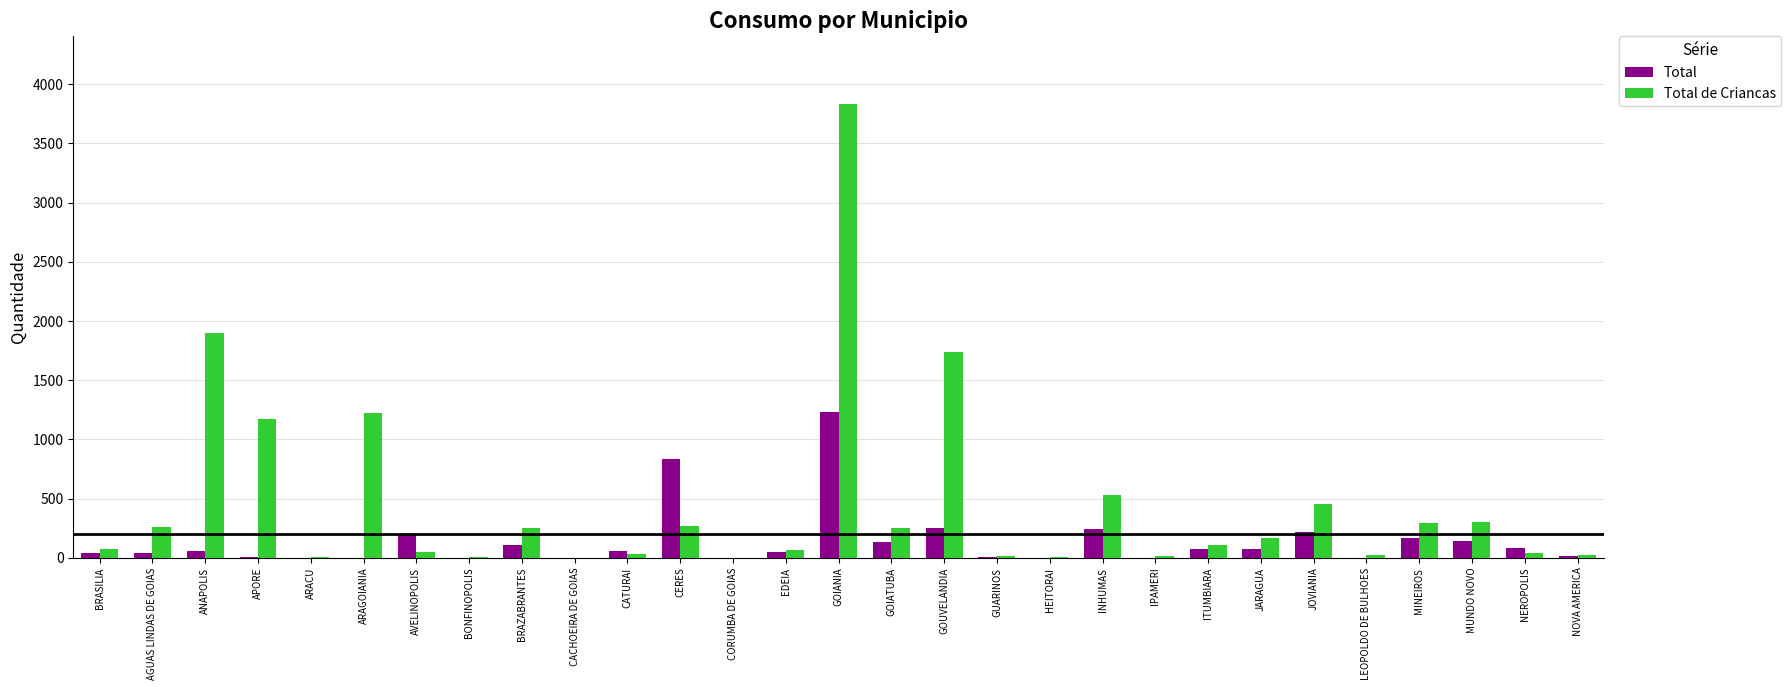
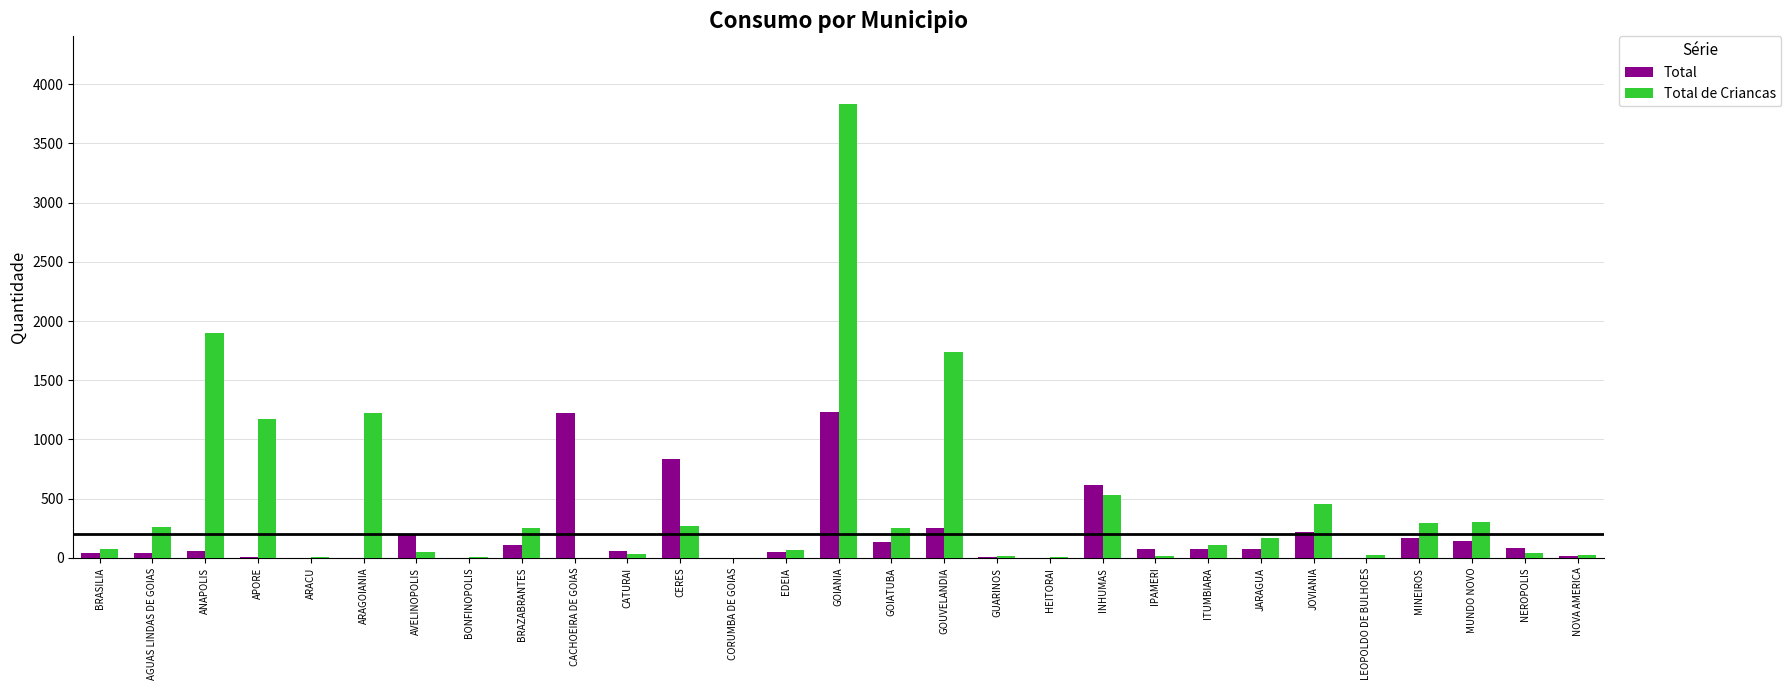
Total, CACHOEIRA DE GOIAS: 0 -> 1220
Total, INHUMAS: 240 -> 620
Total, IPAMERI: 0 -> 70
